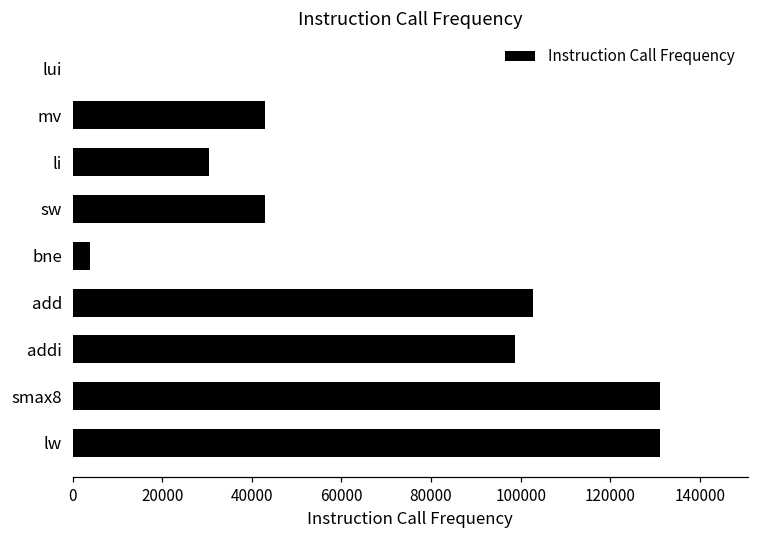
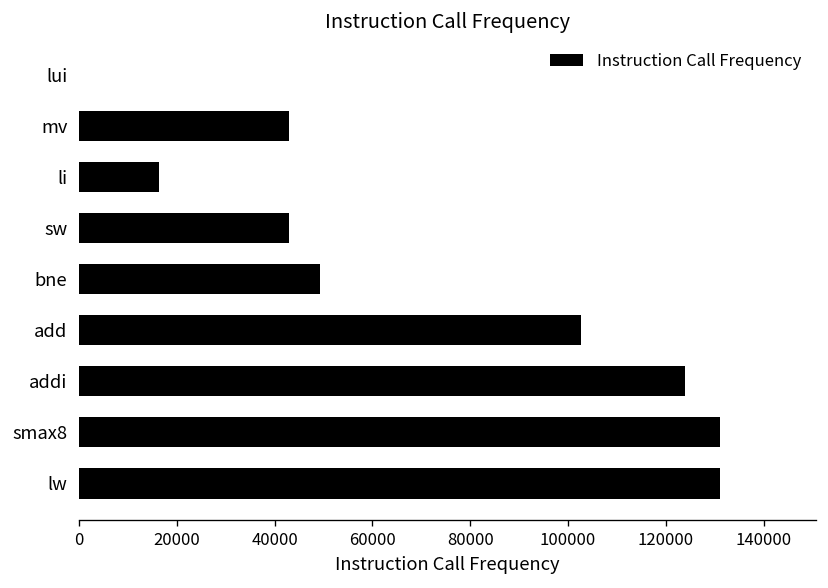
li: 30000 -> 16000
bne: 4000 -> 49000
addi: 99000 -> 124000
